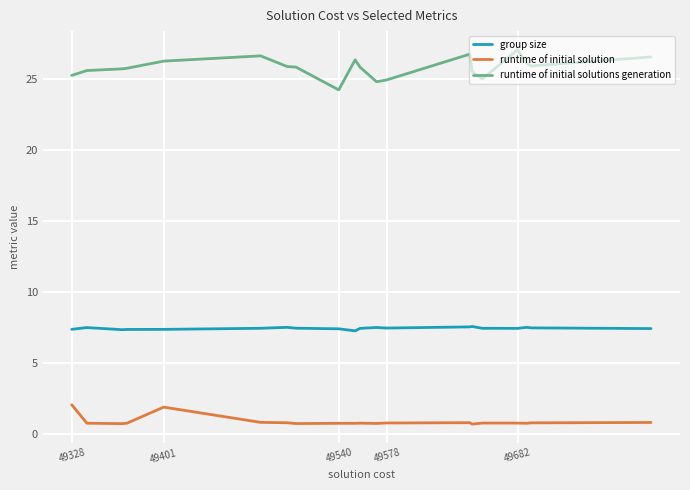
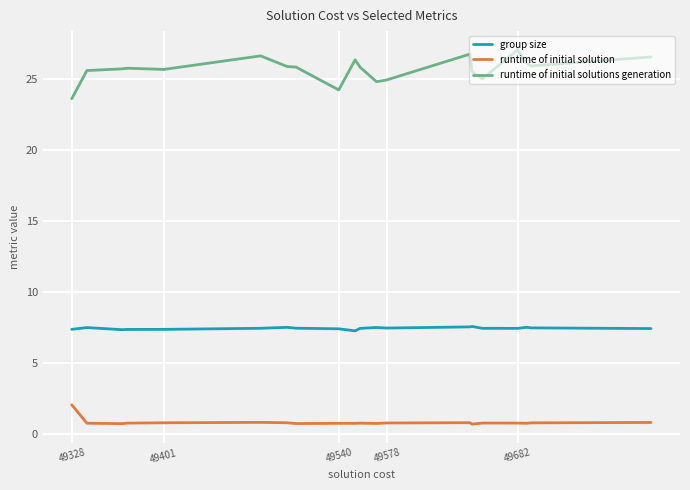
runtime of initial solutions generation, 49328: 25.2 -> 23.6
runtime of initial solution, 49401: 1.9 -> 0.8
runtime of initial solutions generation, 49401: 26.2 -> 25.6
